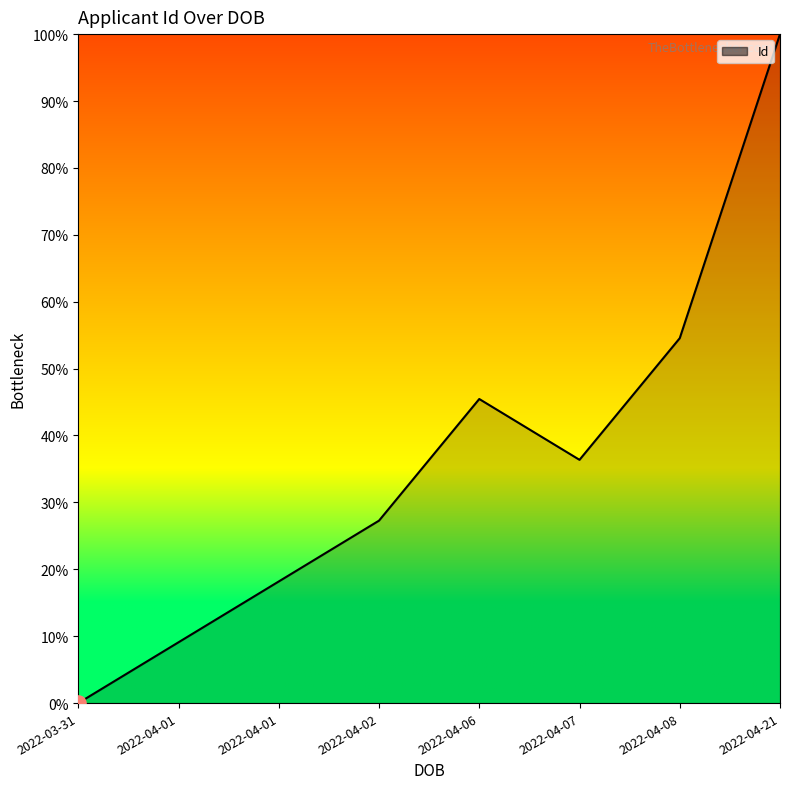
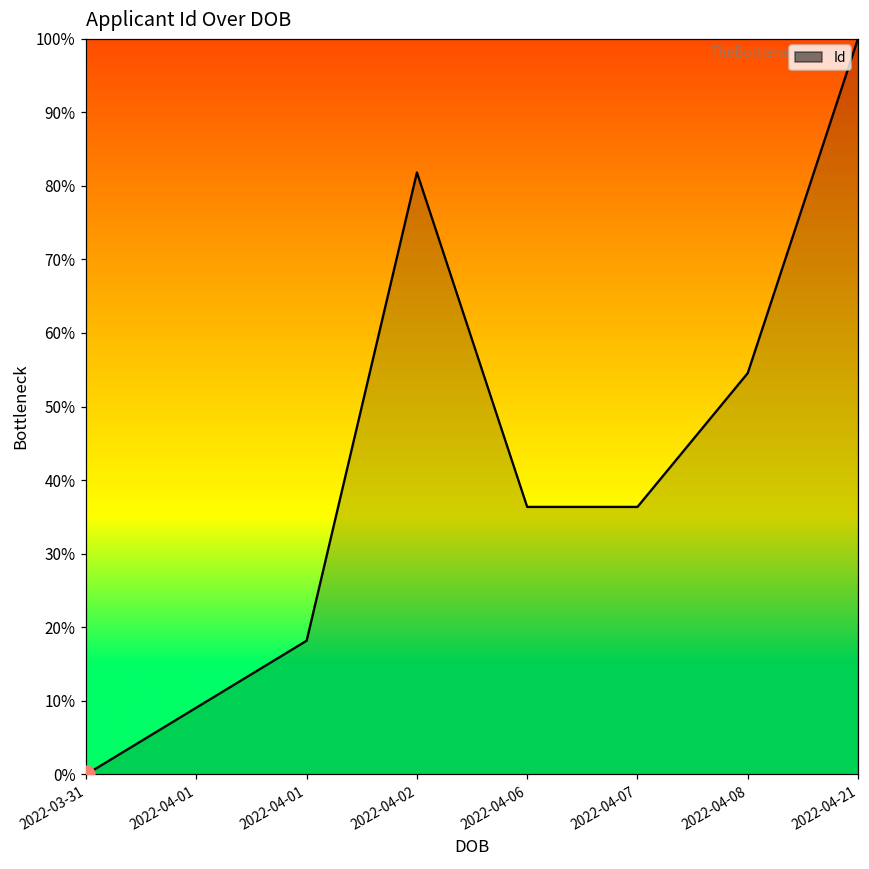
Id, 2022-04-02: 27% -> 82%
Id, 2022-04-06: 45% -> 36%
